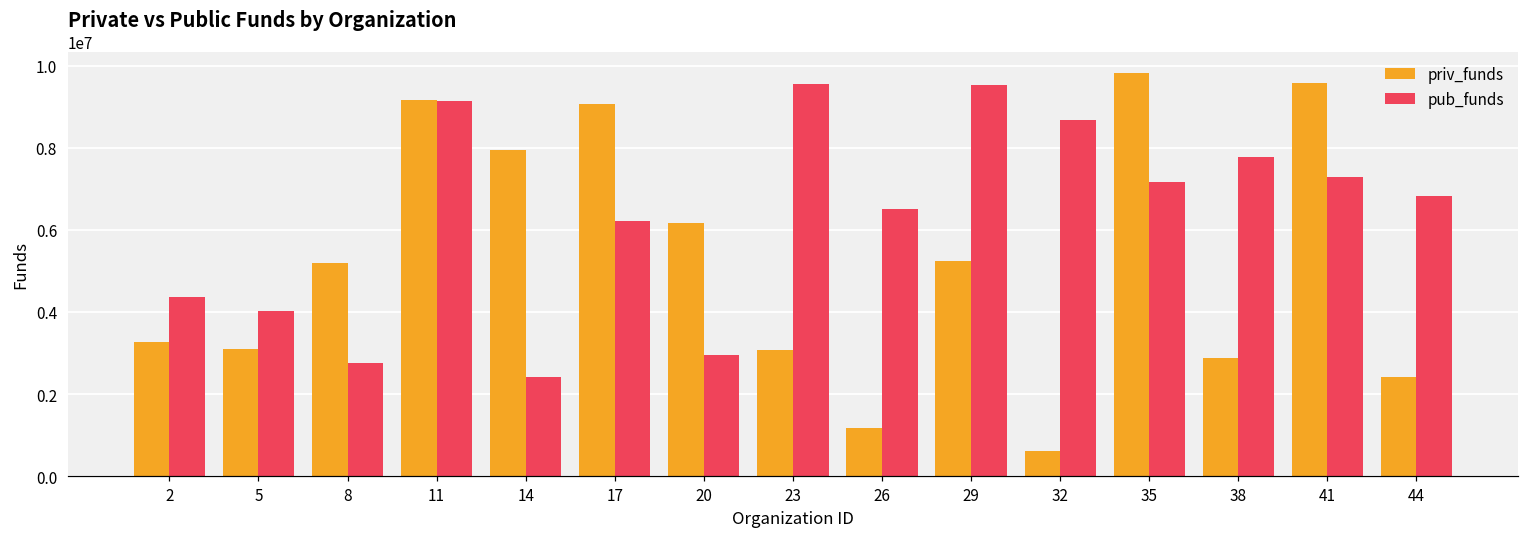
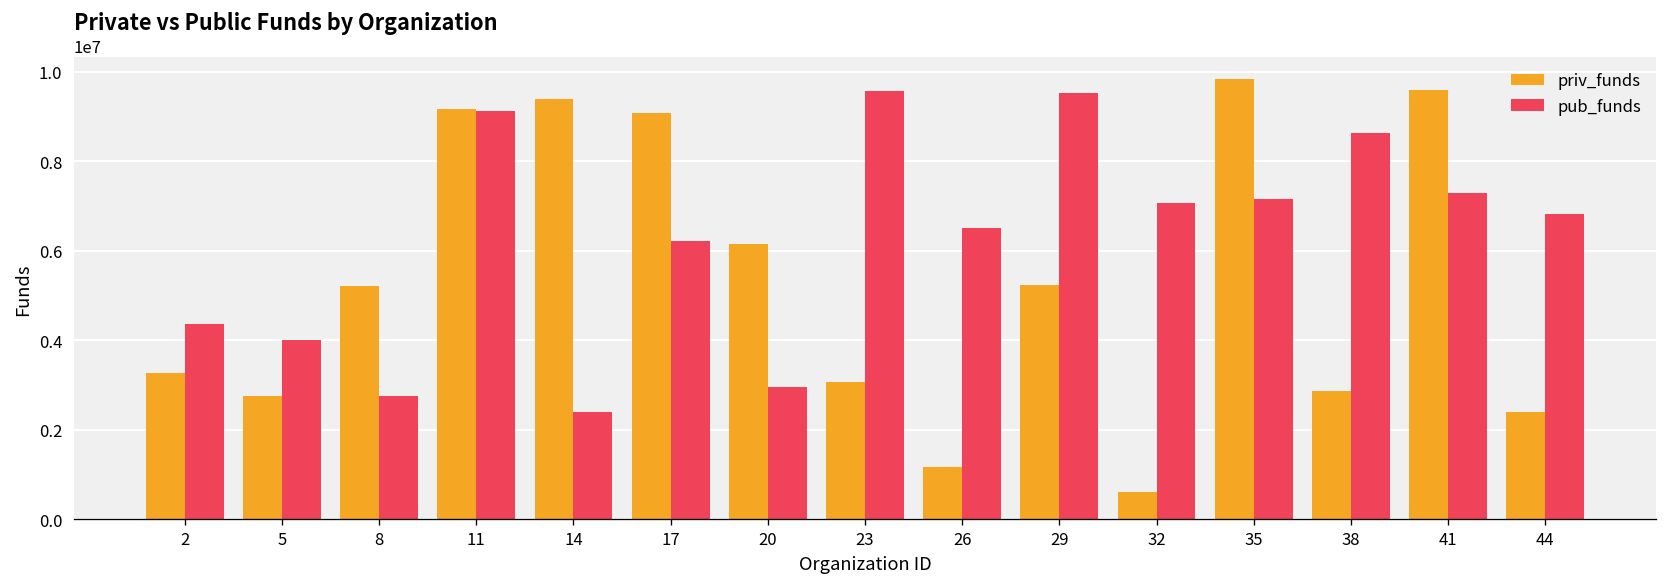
priv_funds, 5: 3100000 -> 2800000
priv_funds, 14: 7900000 -> 9400000
pub_funds, 32: 8700000 -> 7100000
pub_funds, 38: 7800000 -> 8600000
